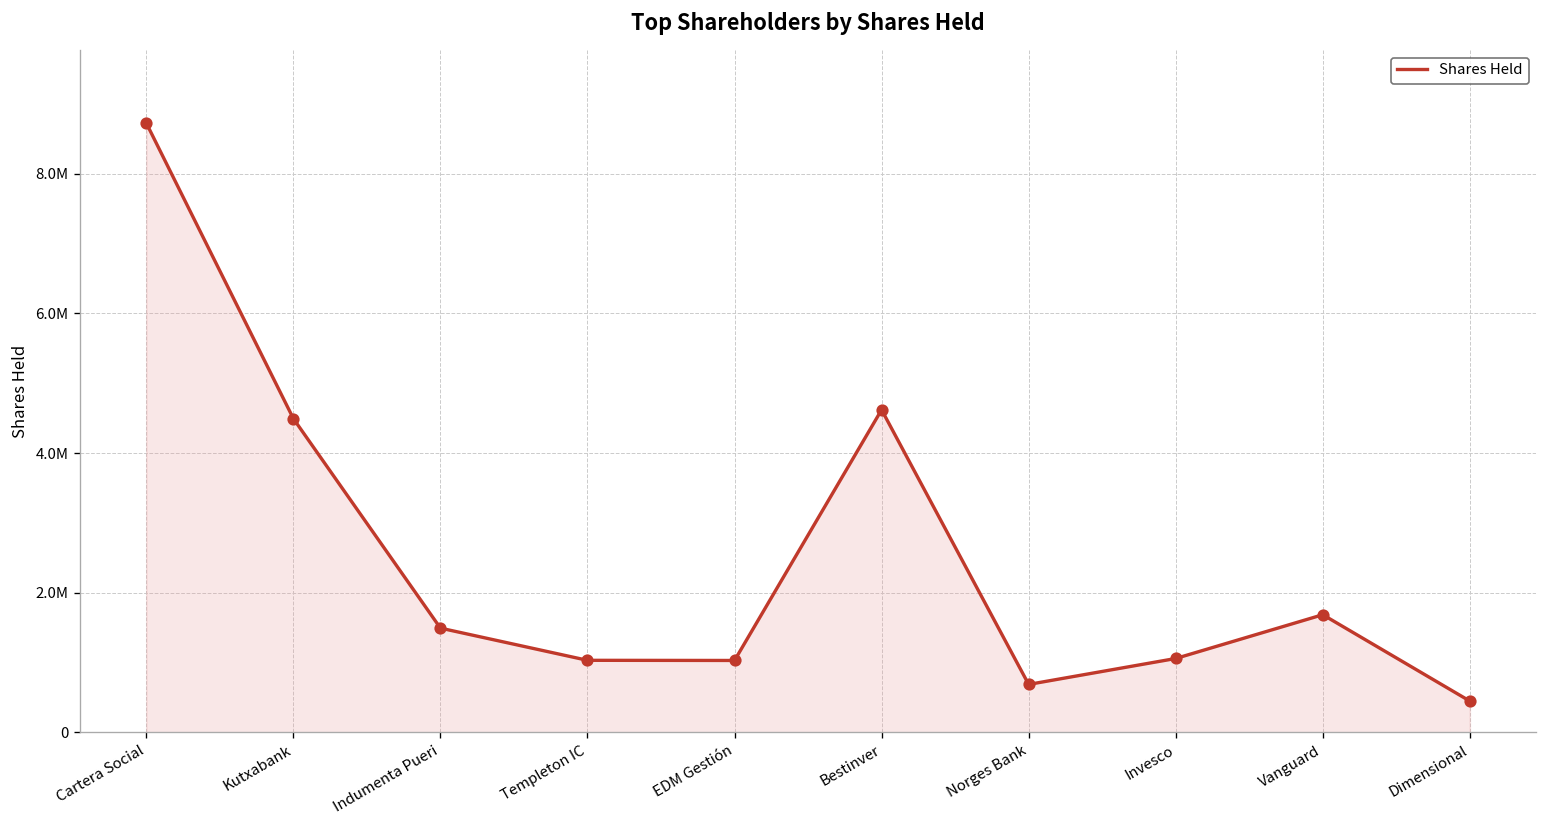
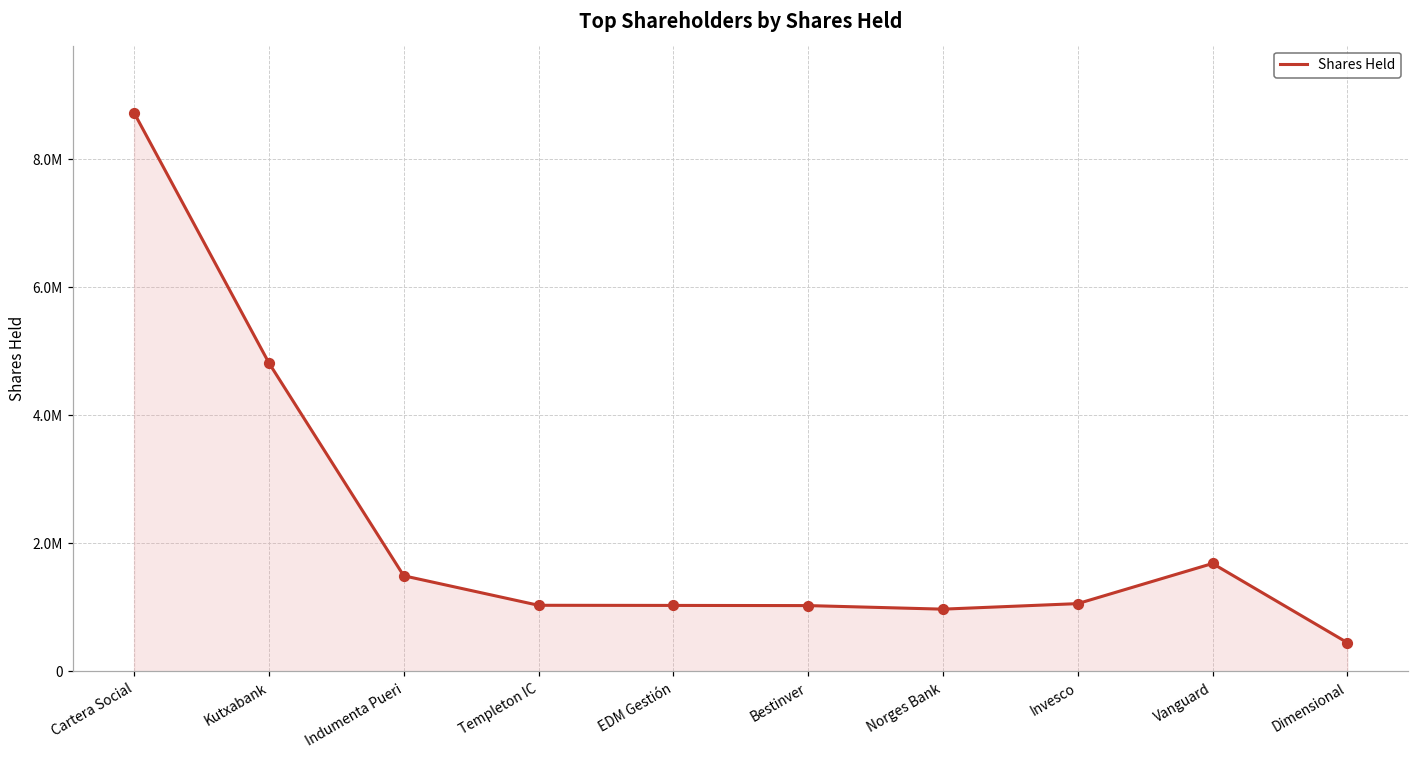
Kutxabank: 4500000 -> 4800000
Bestinver: 4600000 -> 1000000
Norges Bank: 700000 -> 1000000
